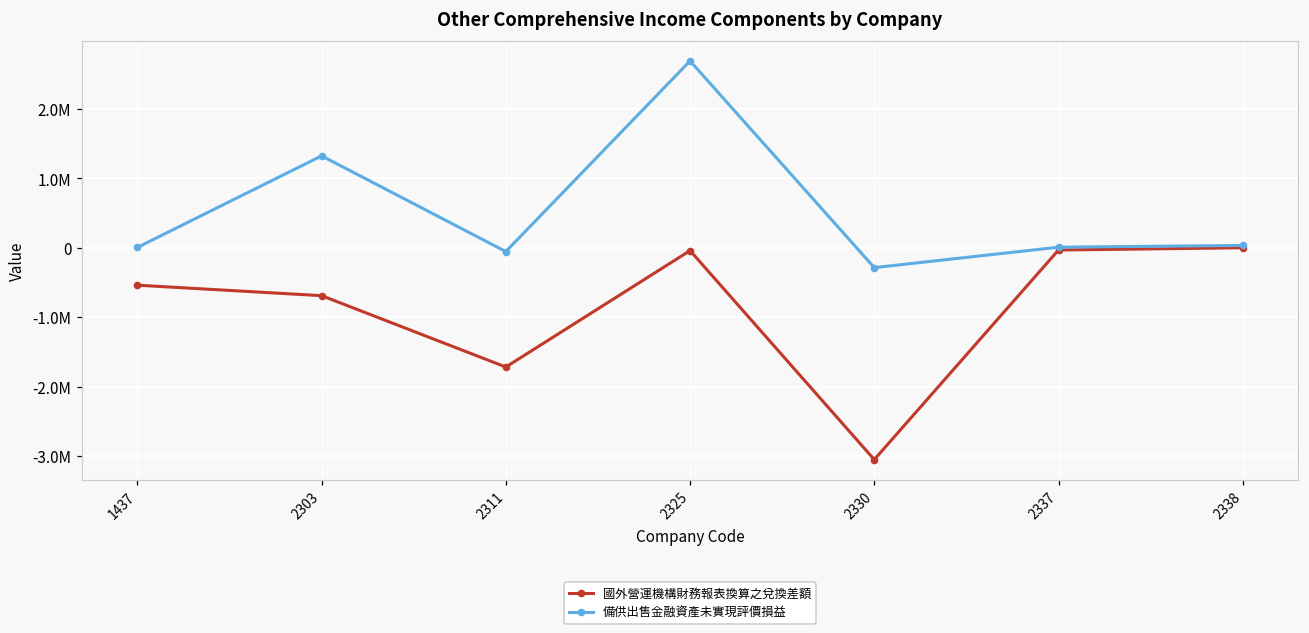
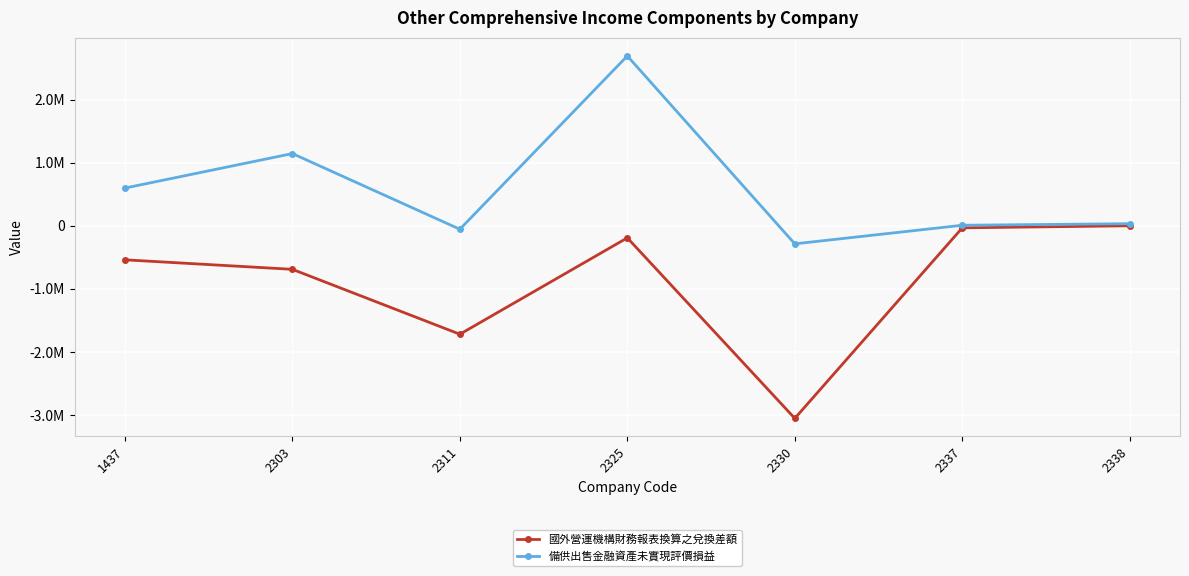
備供出售金融資產未實現評價損益, 1437: 0 -> 600000
備供出售金融資產未實現評價損益, 2303: 1300000 -> 1100000
國外營運機構財務報表換算之兌換差額, 2325: 0 -> -200000
